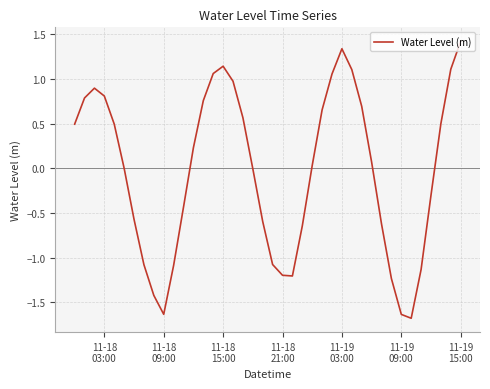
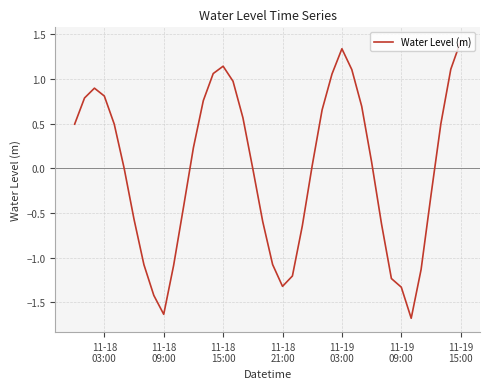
11-18 21:00: -1.2 -> -1.3
11-19 09:00: -1.6 -> -1.3
